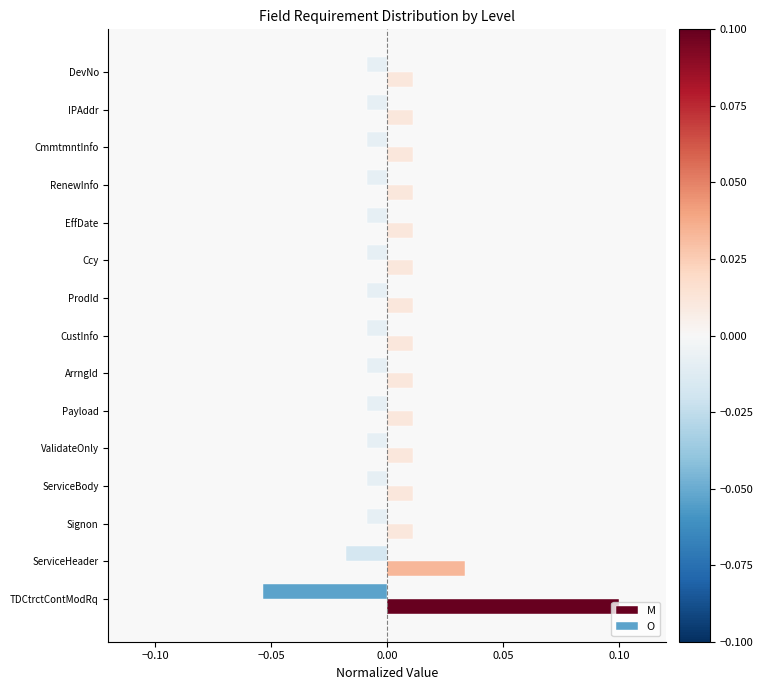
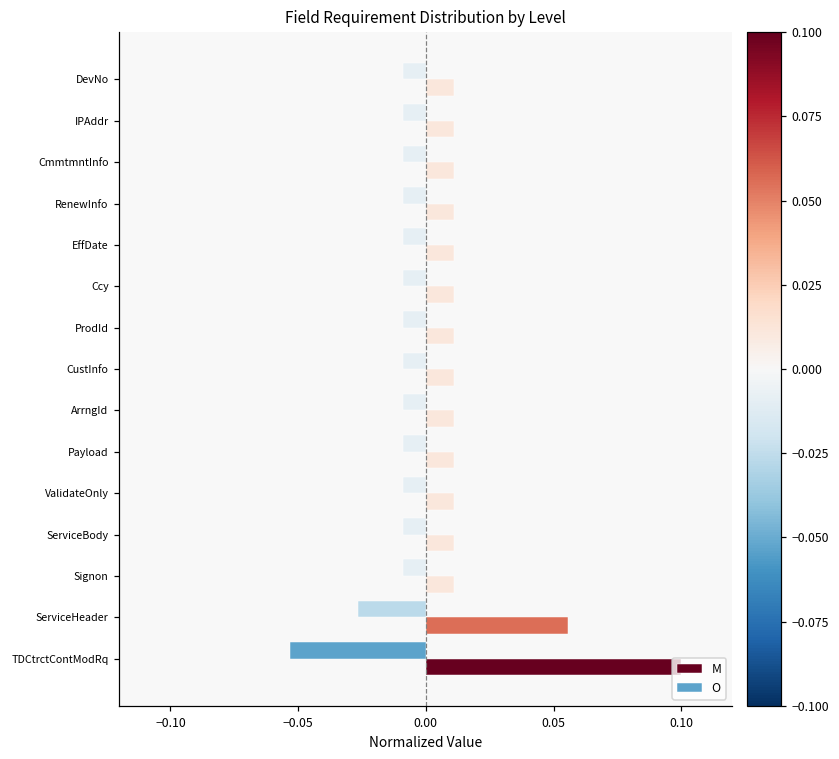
O, ServiceHeader: -0.018 -> -0.027
M, ServiceHeader: 0.033 -> 0.056
